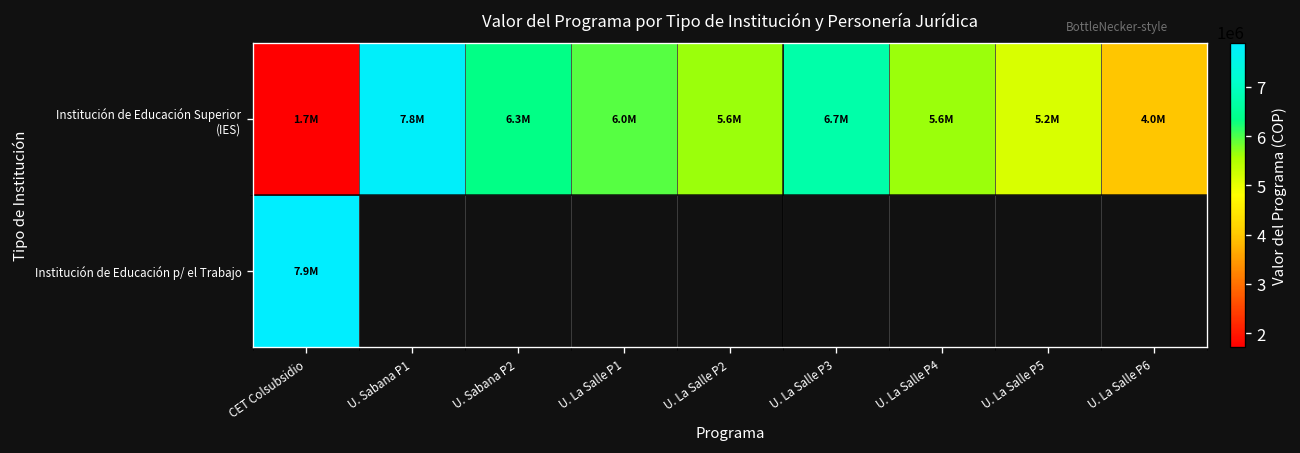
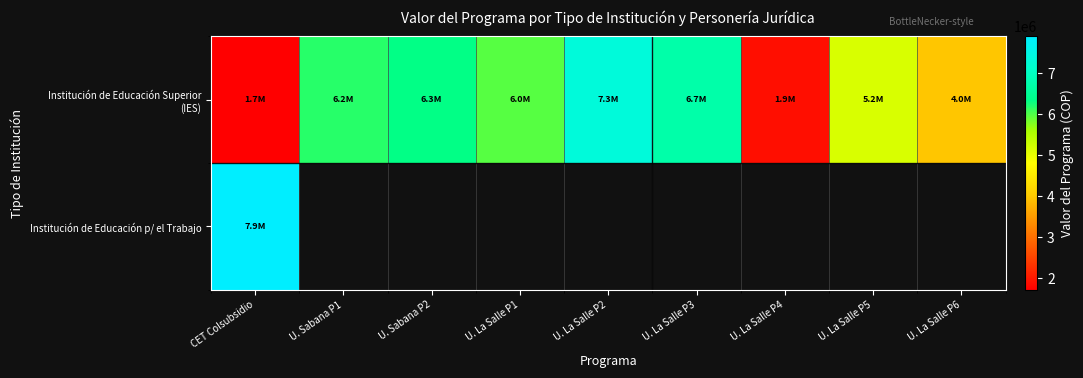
Institución de Educación Superior (IES), U. Sabana P1: 7.8M -> 6.2M
Institución de Educación Superior (IES), U. La Salle P2: 5.6M -> 7.3M
Institución de Educación Superior (IES), U. La Salle P4: 5.6M -> 1.9M
